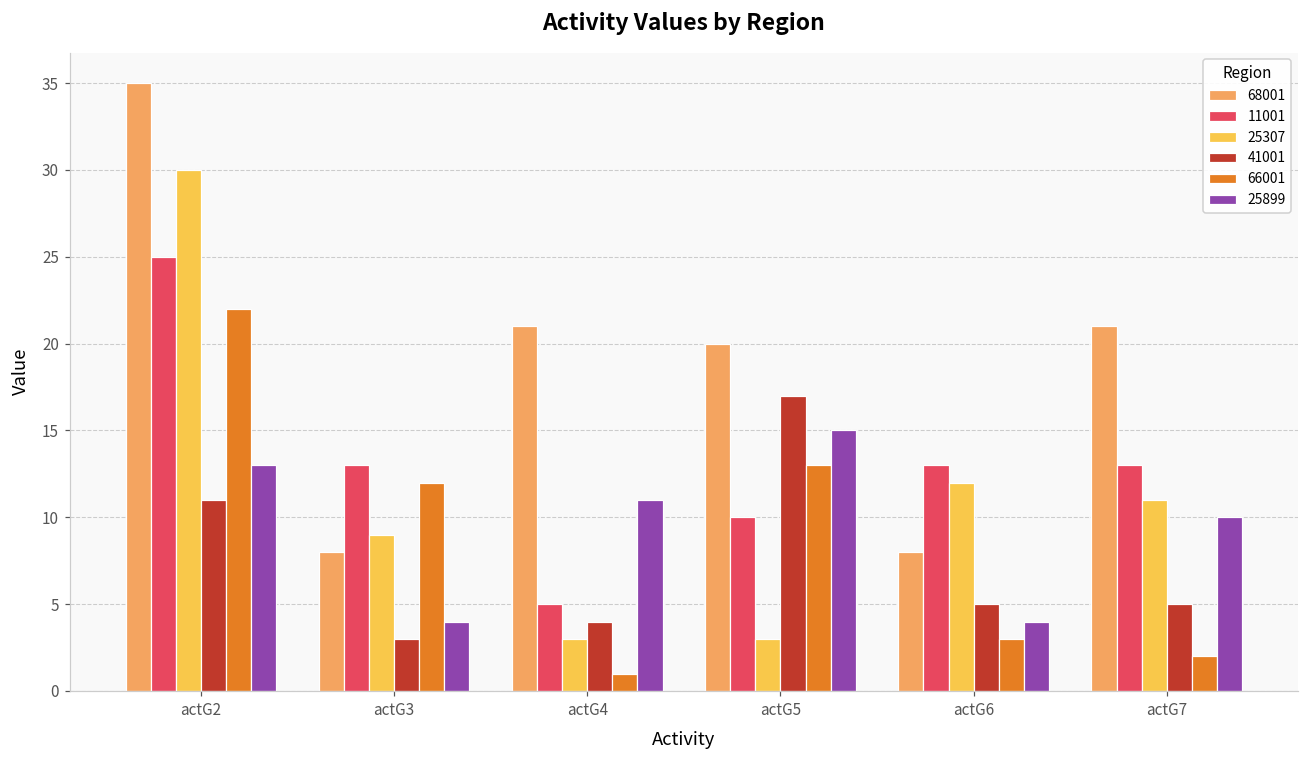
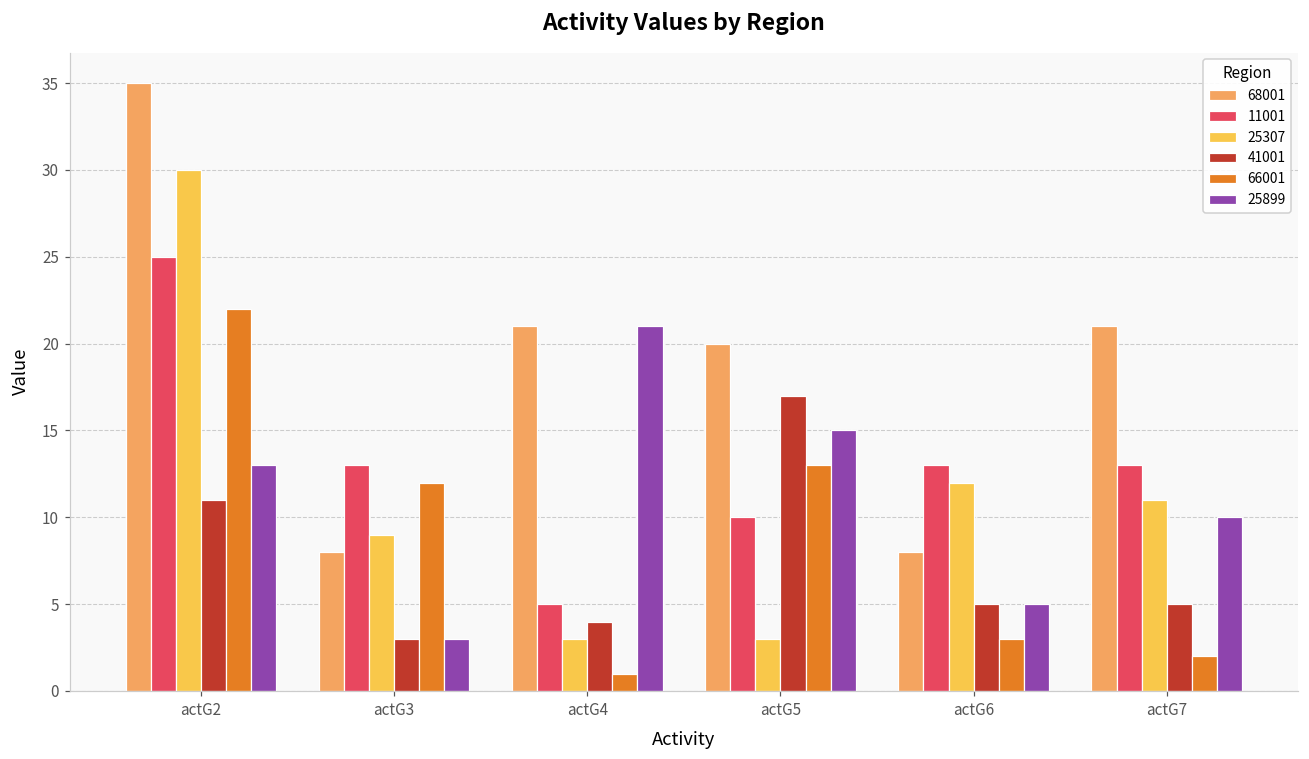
25899, actG3: 4 -> 3
25899, actG4: 11 -> 21
25899, actG6: 4 -> 5
